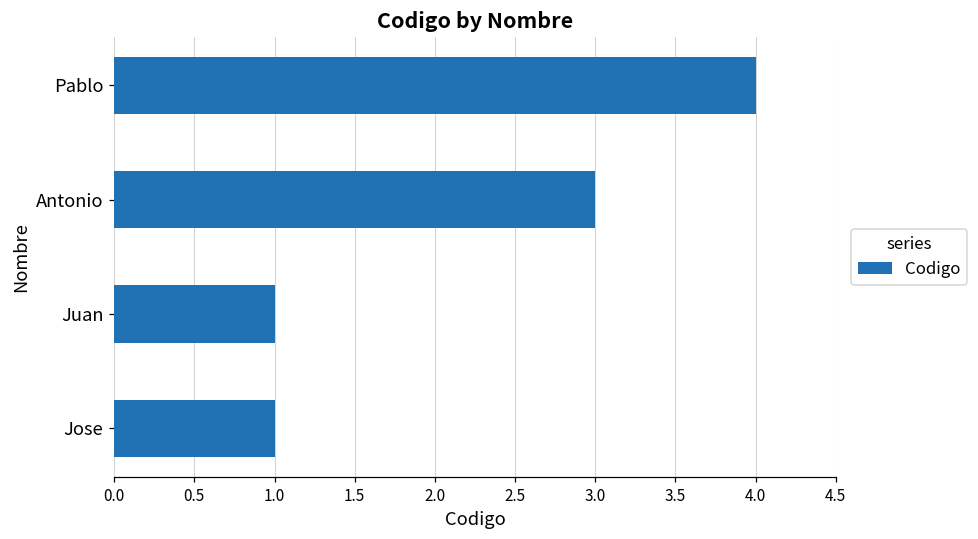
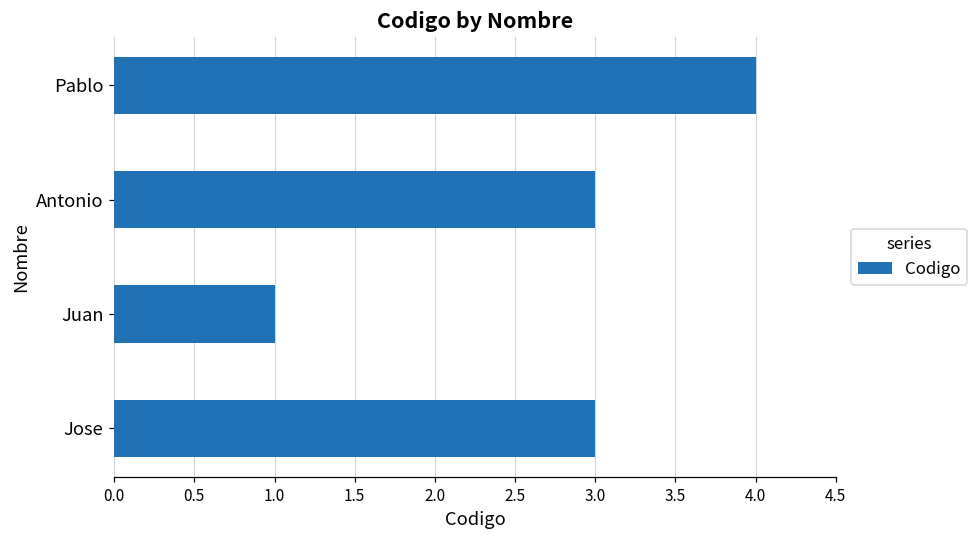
Jose: 1 -> 3
